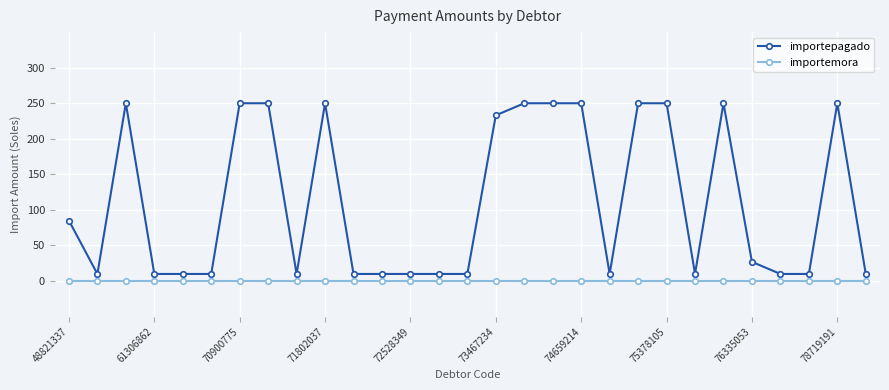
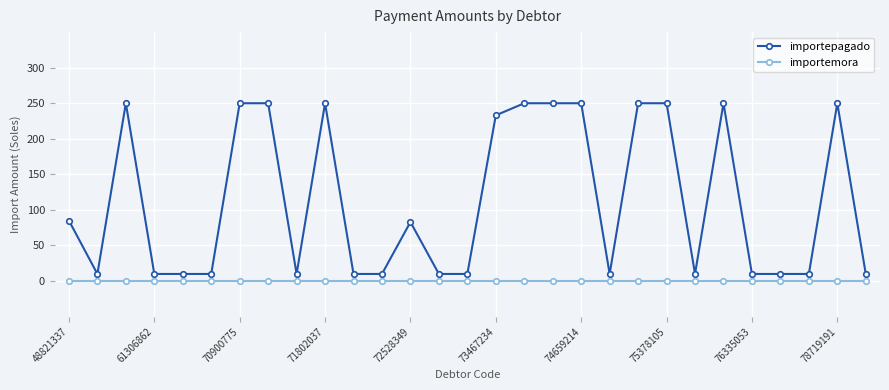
importepagado, 72528349: 10 -> 80
importepagado, 76335053: 30 -> 10
